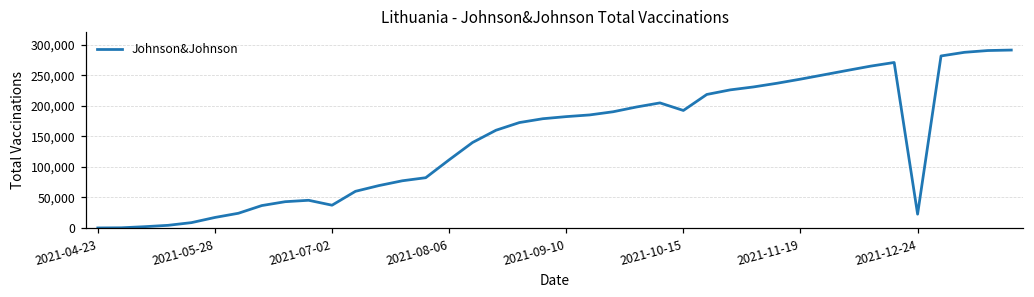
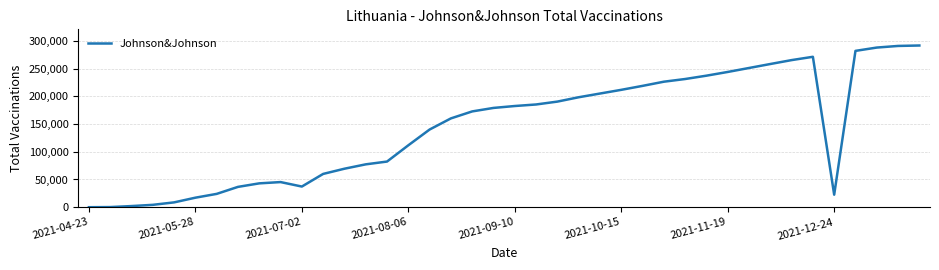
2021-10-15: 190,000 -> 210,000
